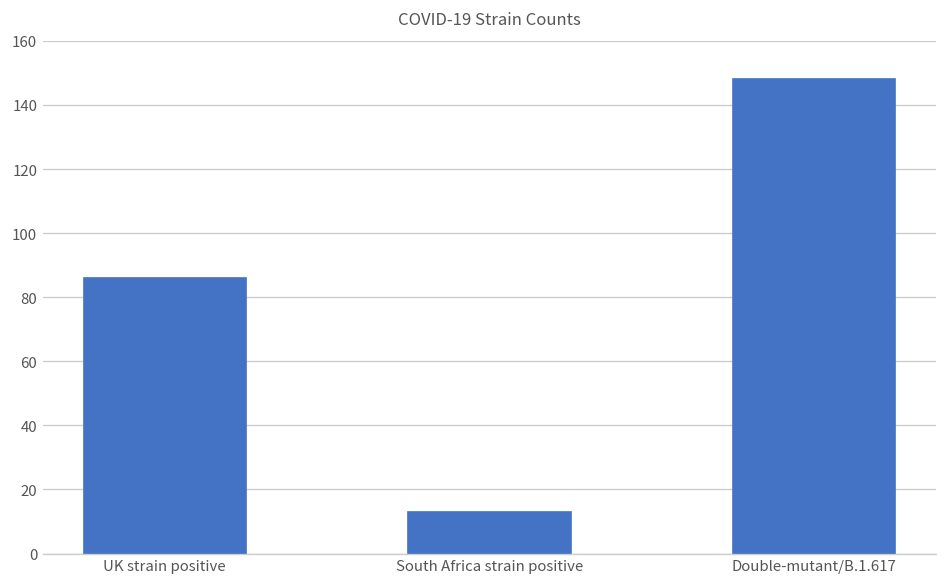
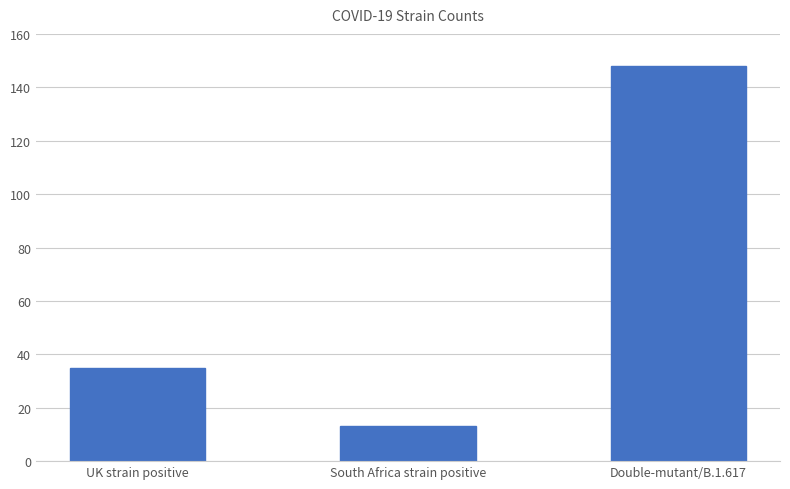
UK strain positive: 86 -> 35
